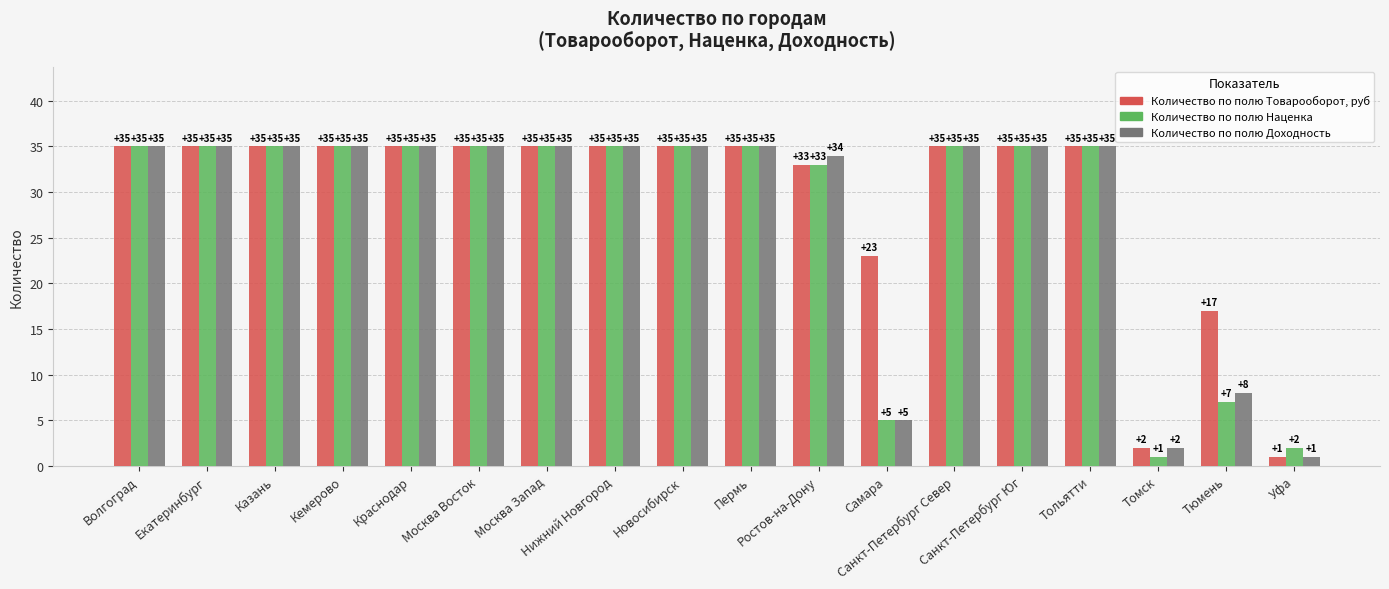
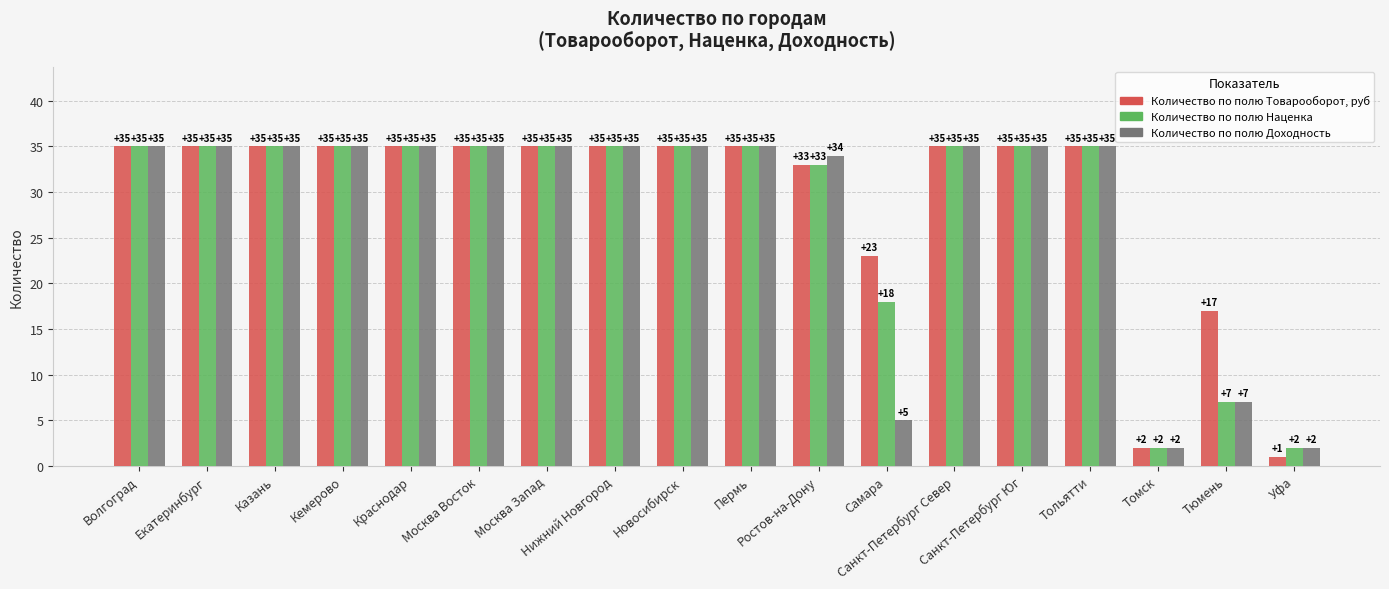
Количество по полю Наценка, Самара: +5 -> +18
Количество по полю Наценка, Томск: +1 -> +2
Количество по полю Доходность, Тюмень: +8 -> +7
Количество по полю Доходность, Уфа: +1 -> +2
